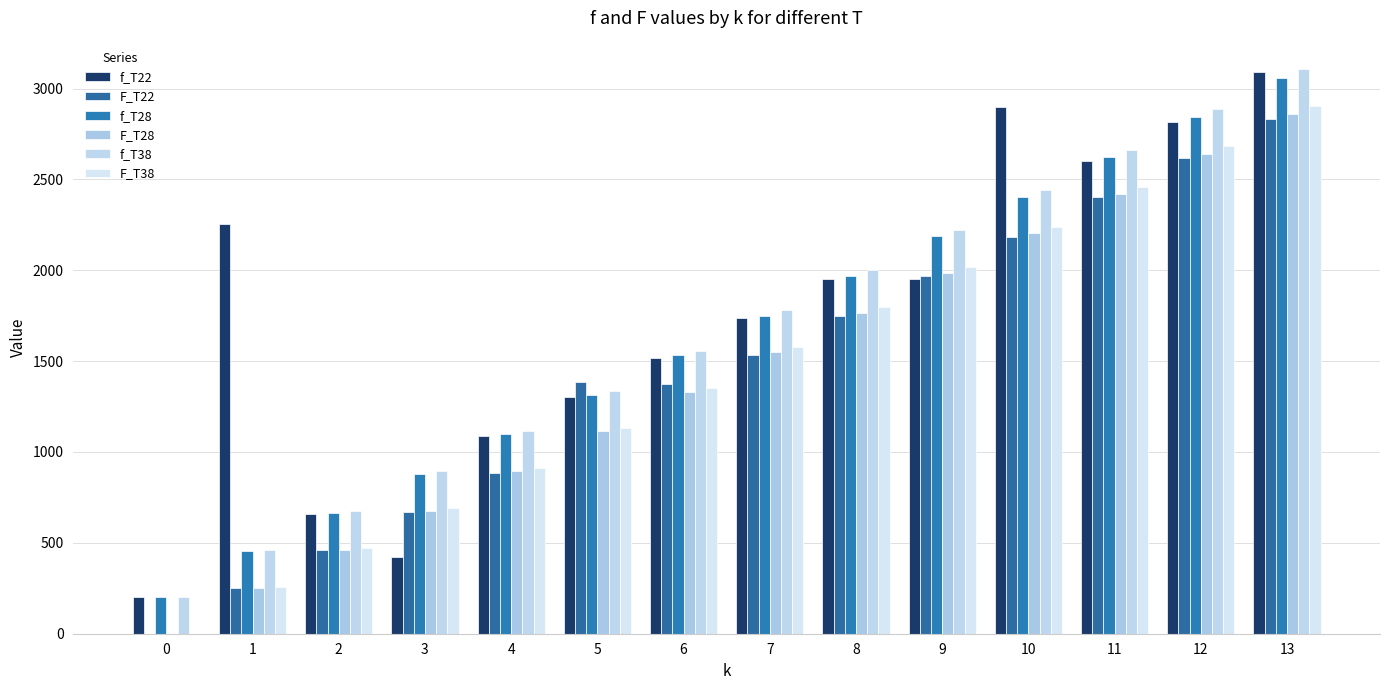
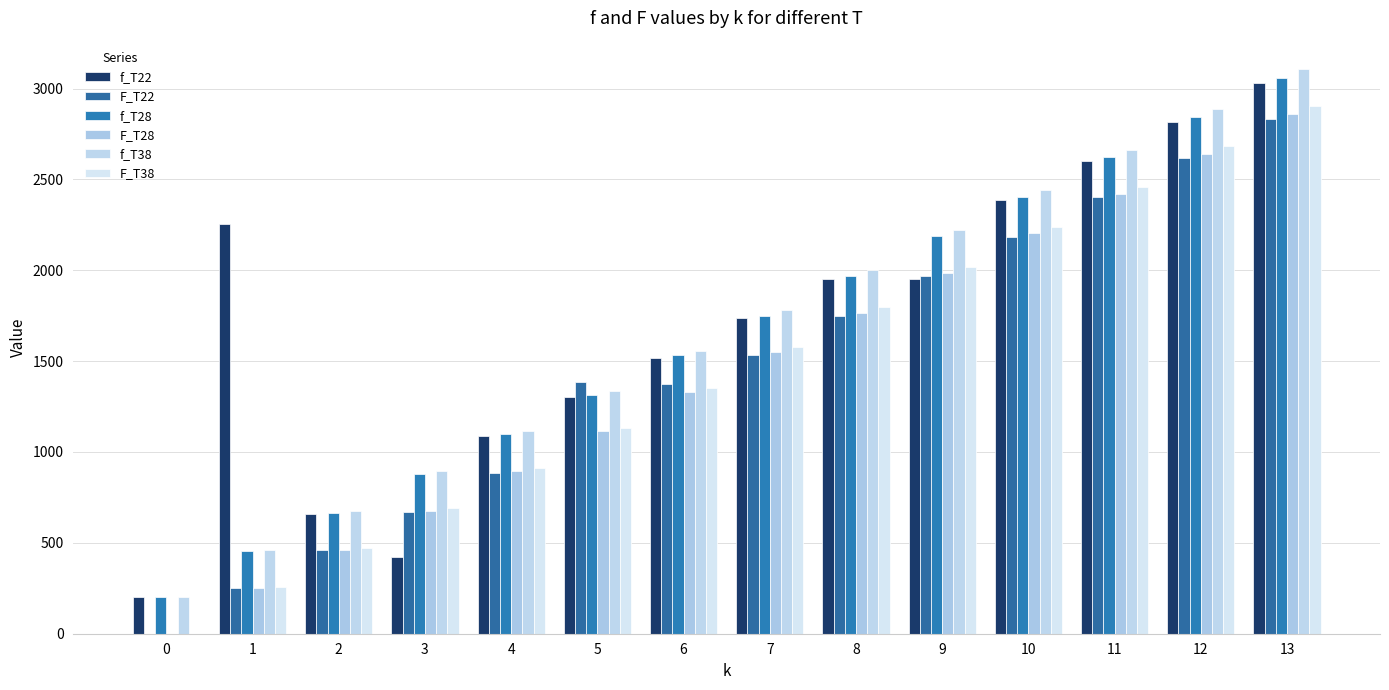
f_T22, 10: 2900 -> 2380
f_T22, 13: 3090 -> 3030
